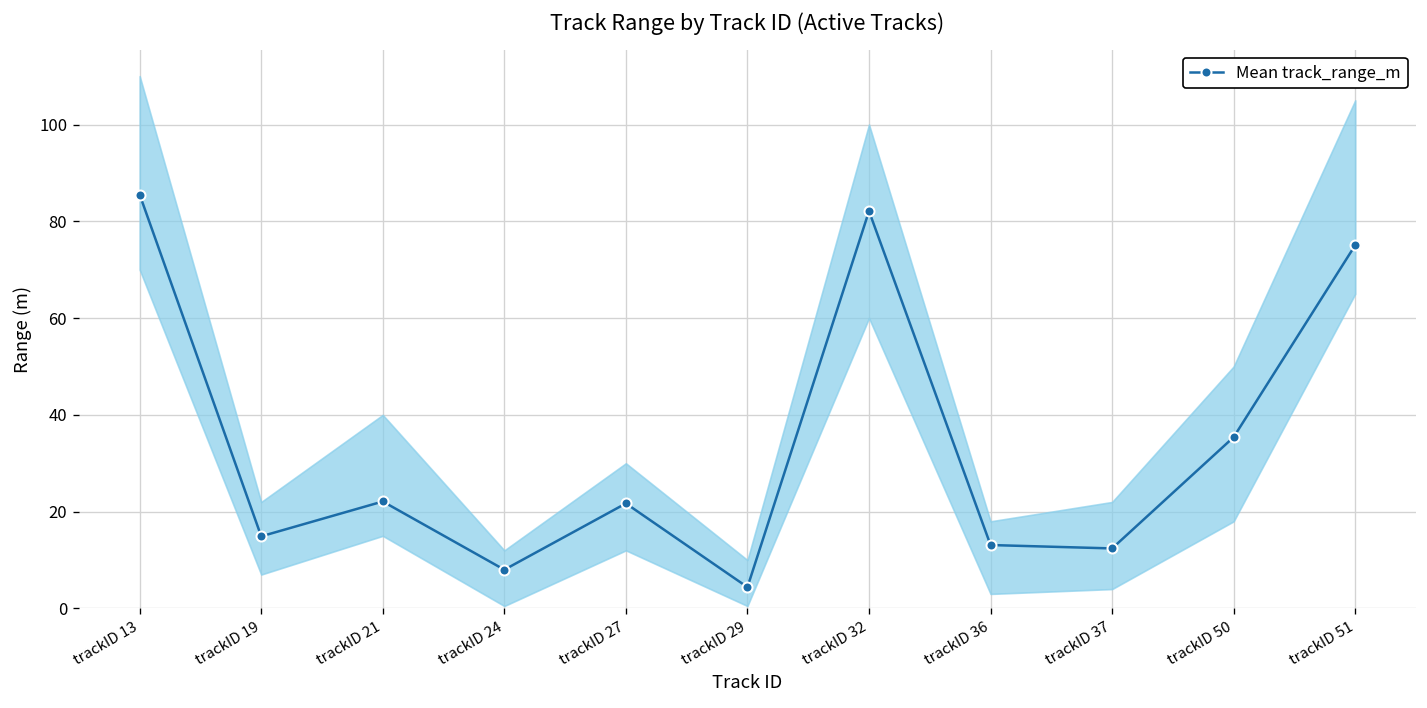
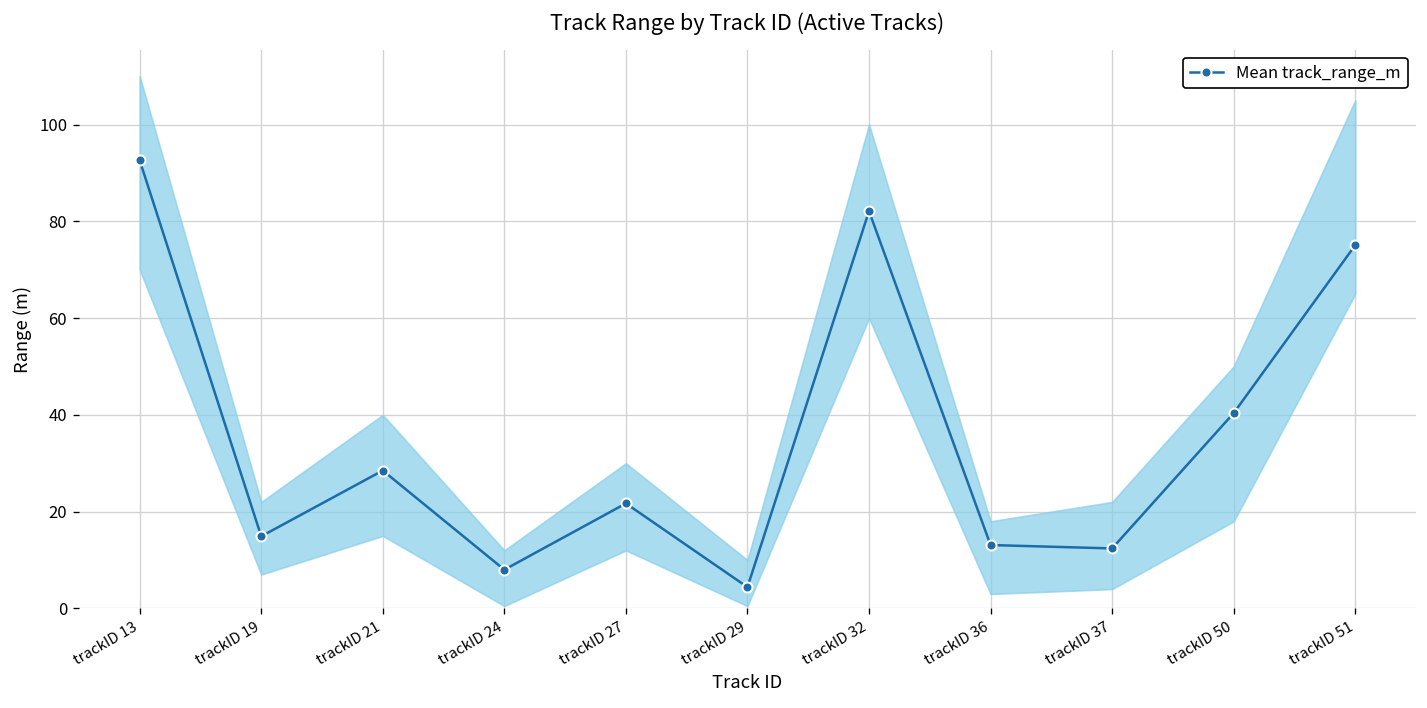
Mean track_range_m, trackID 13: 86 -> 93
Mean track_range_m, trackID 21: 22 -> 29
Mean track_range_m, trackID 50: 35 -> 40
